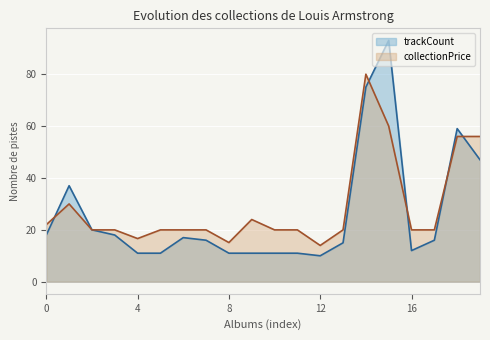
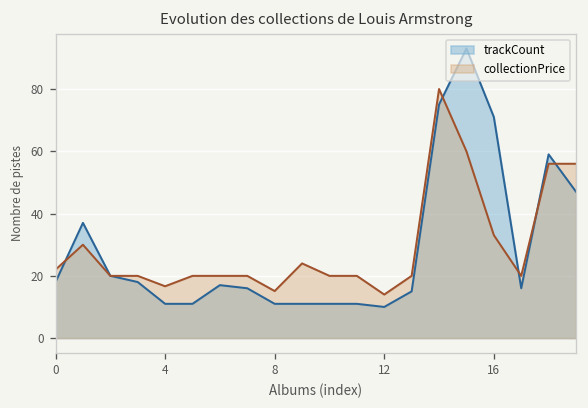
trackCount, 16: 12 -> 71
collectionPrice, 16: 20 -> 33
